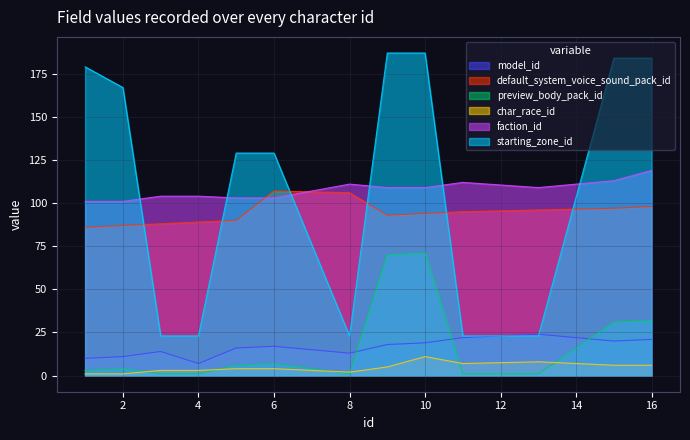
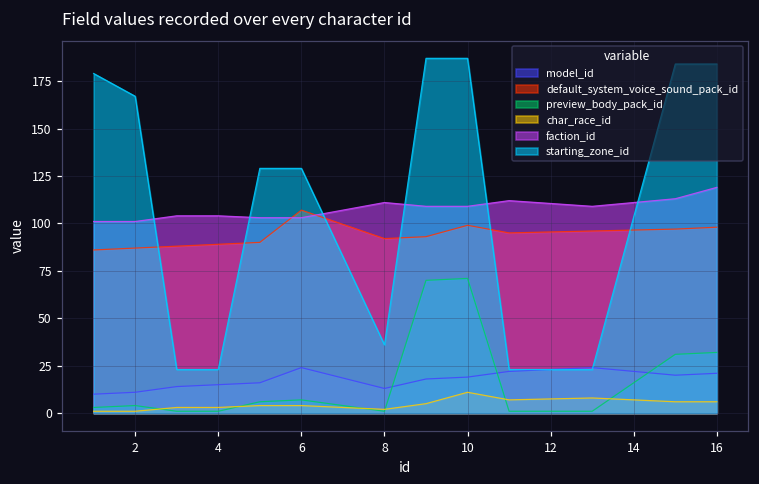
model_id, 4: 7 -> 15
model_id, 6: 17 -> 24
default_system_voice_sound_pack_id, 8: 106 -> 92
starting_zone_id, 8: 23 -> 36
default_system_voice_sound_pack_id, 10: 94 -> 99
